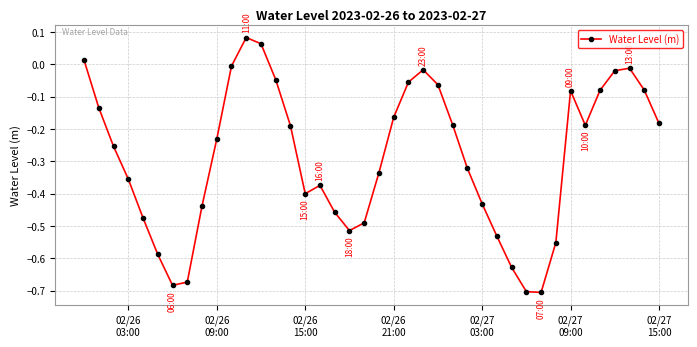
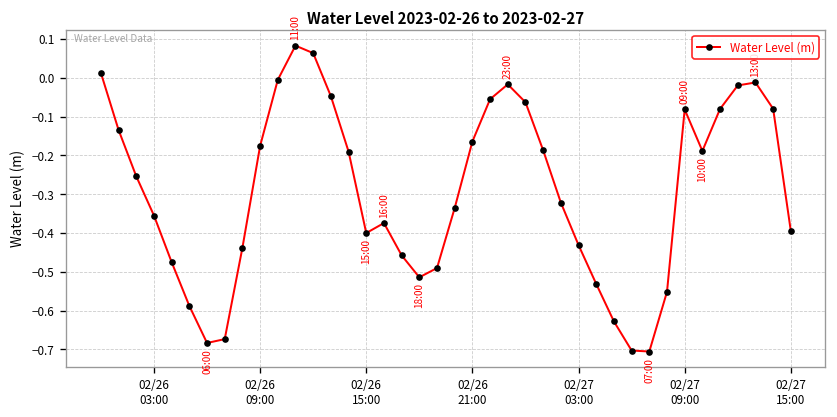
02/26 09:00: -0.23 -> -0.18
02/27 15:00: -0.18 -> -0.40
